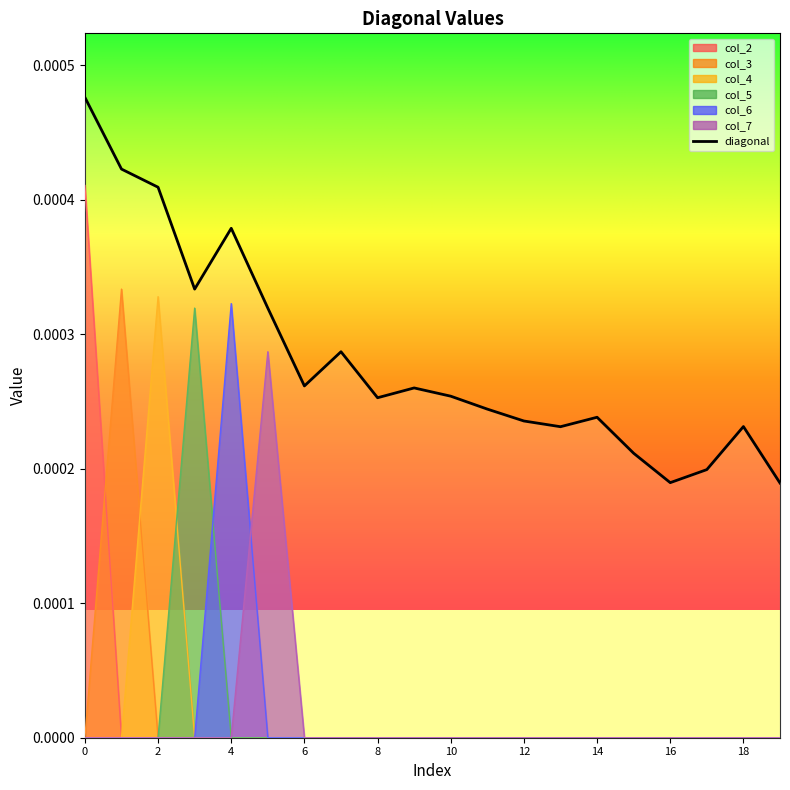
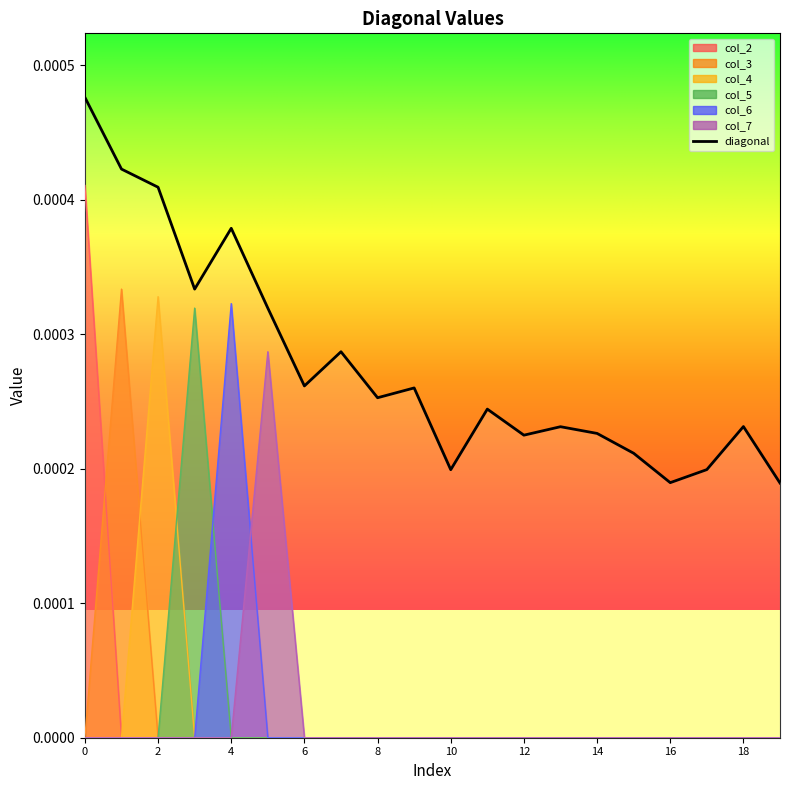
diagonal, 10: 0.000254 -> 0.000199
diagonal, 12: 0.000236 -> 0.000225
diagonal, 14: 0.000238 -> 0.000226
